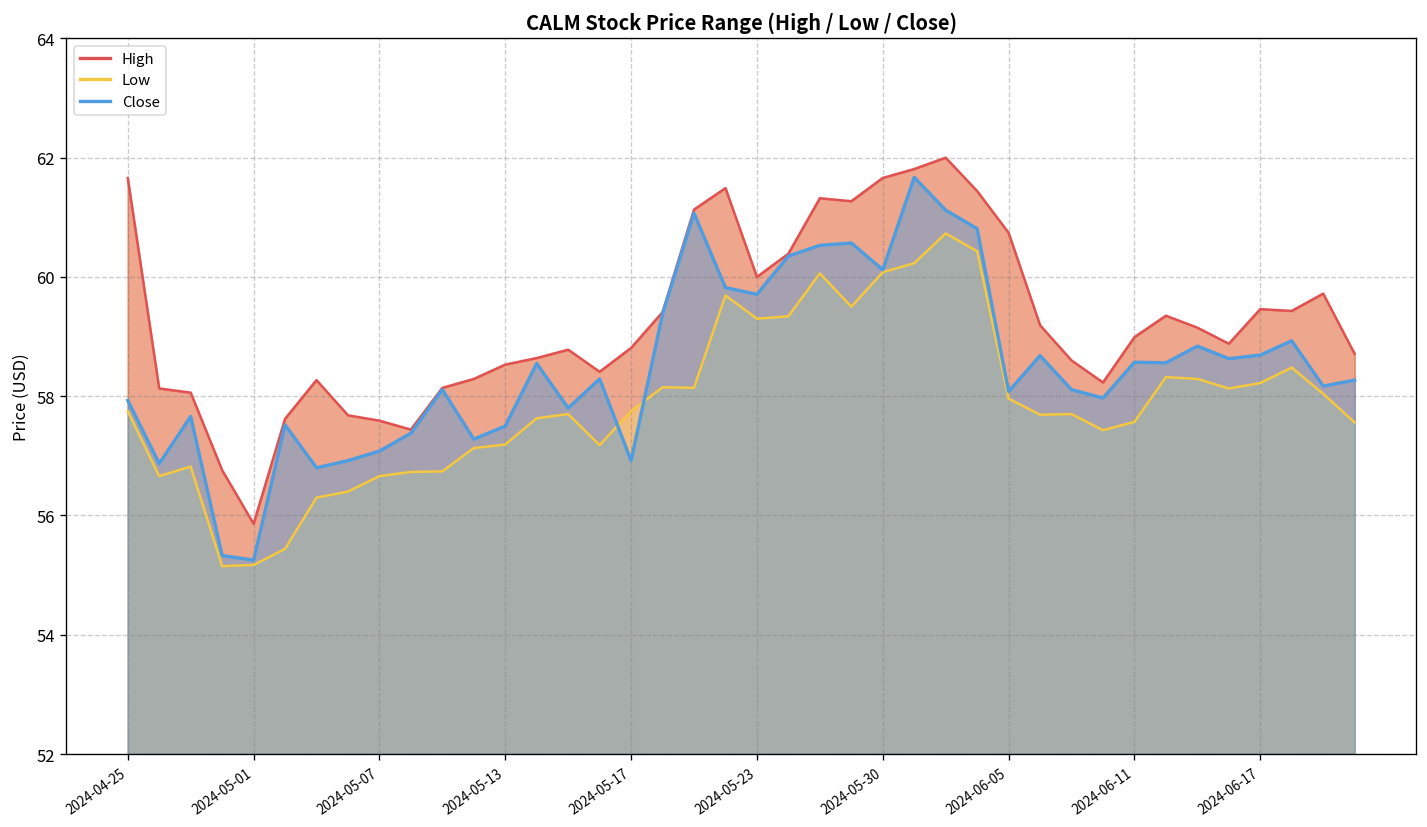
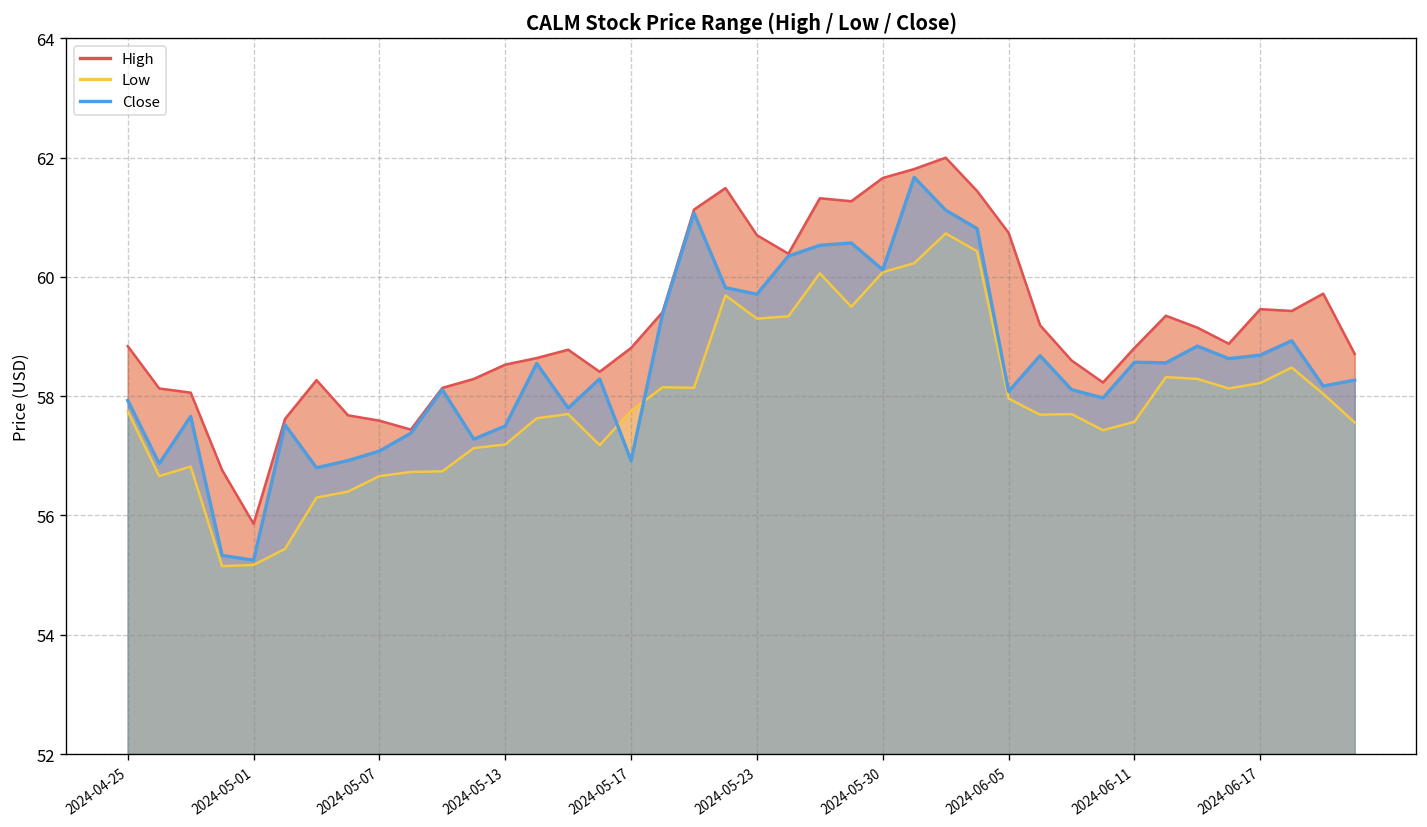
High, 2024-04-25: 61.7 -> 58.8
High, 2024-05-23: 60.0 -> 60.7
High, 2024-06-11: 59.0 -> 58.8
